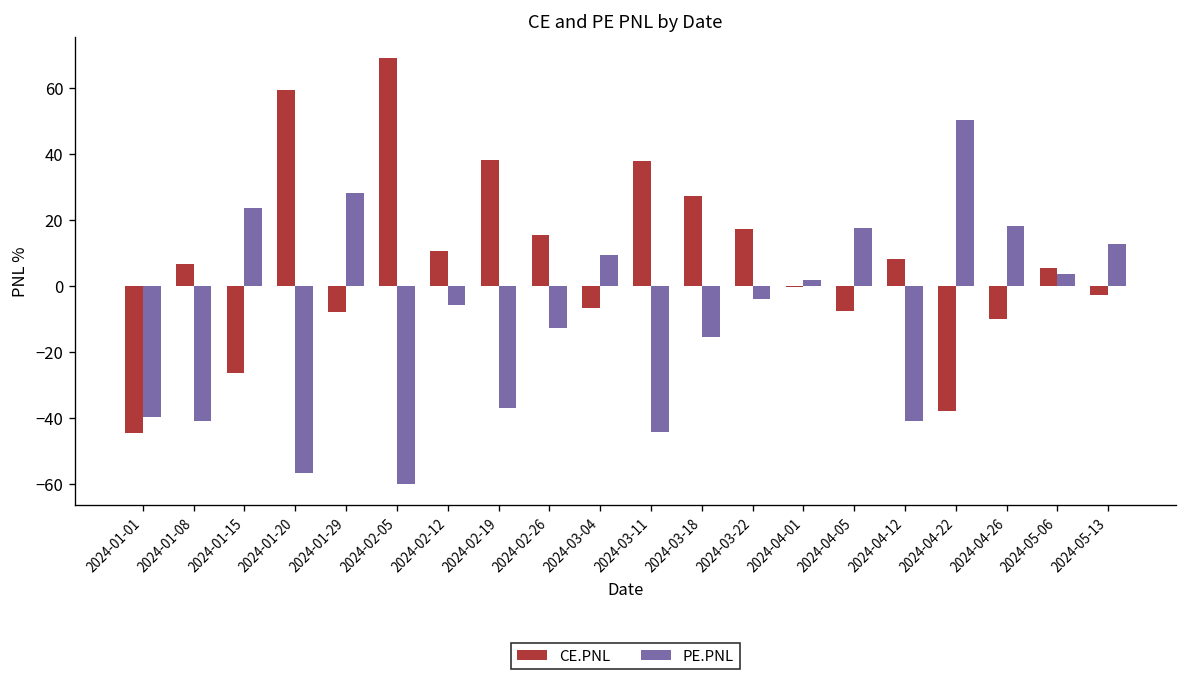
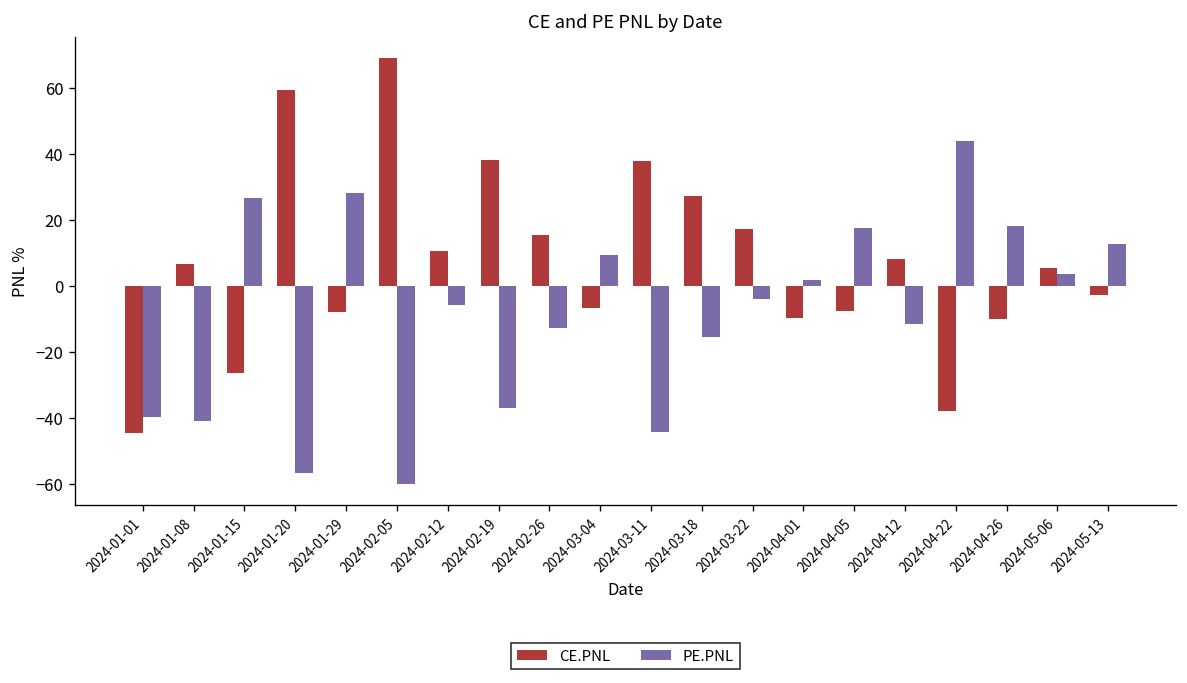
PE.PNL, 2024-01-15: 24 -> 27
CE.PNL, 2024-04-01: 0 -> -10
PE.PNL, 2024-04-12: -41 -> -12
PE.PNL, 2024-04-22: 50 -> 44
